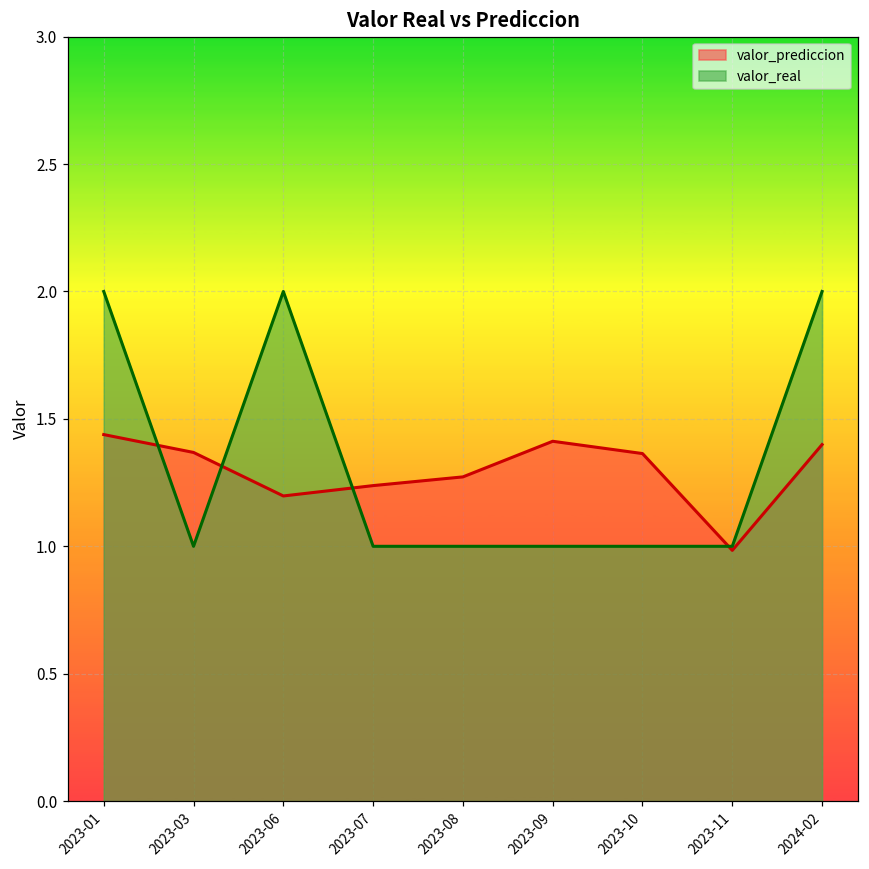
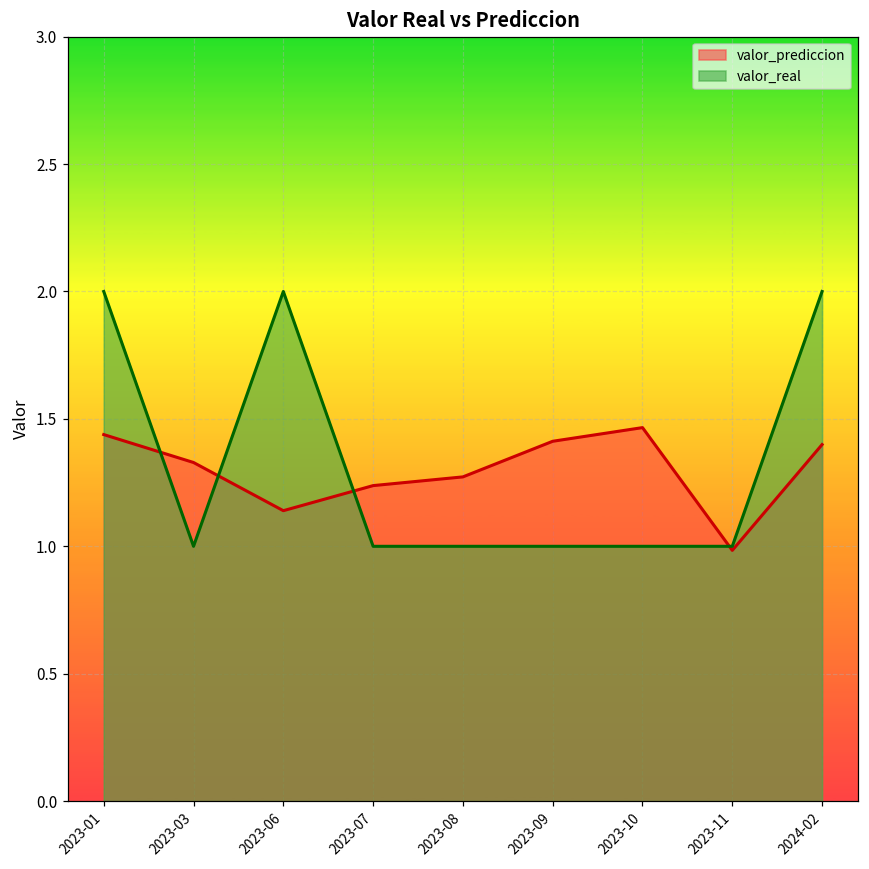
valor_prediccion, 2023-03: 1.37 -> 1.33
valor_prediccion, 2023-06: 1.20 -> 1.14
valor_prediccion, 2023-10: 1.36 -> 1.47
